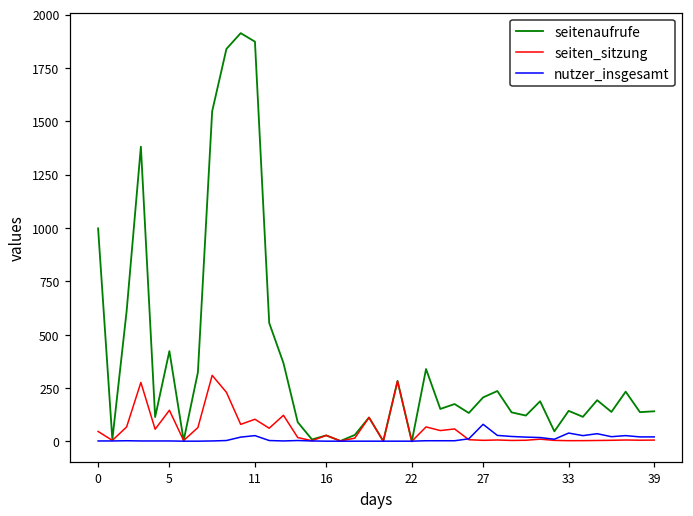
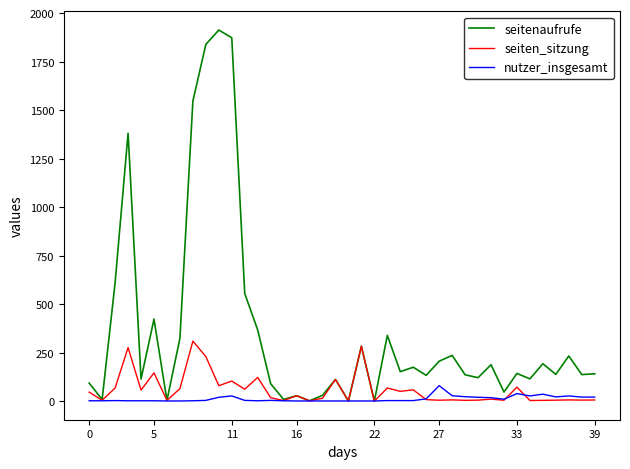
seitenaufrufe, 0: 1000 -> 90
seiten_sitzung, 33: 0 -> 70
